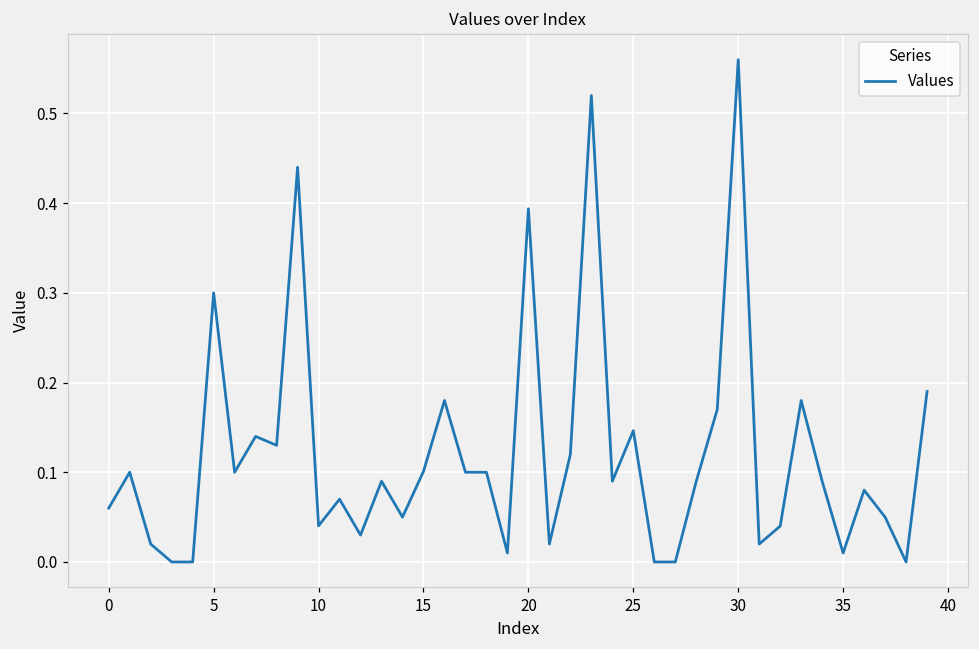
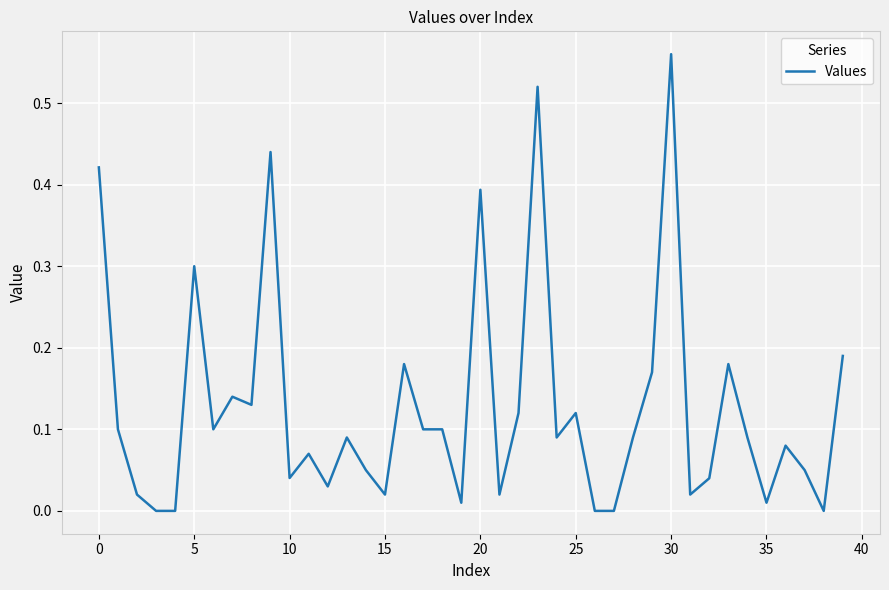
0: 0.06 -> 0.42
15: 0.10 -> 0.02
25: 0.15 -> 0.12
